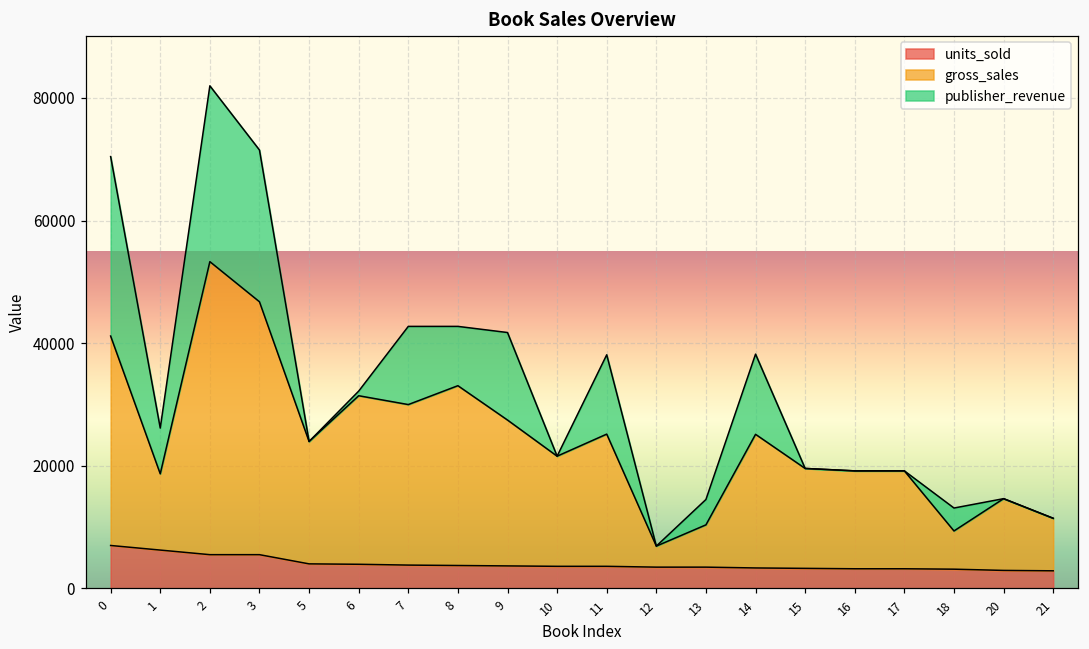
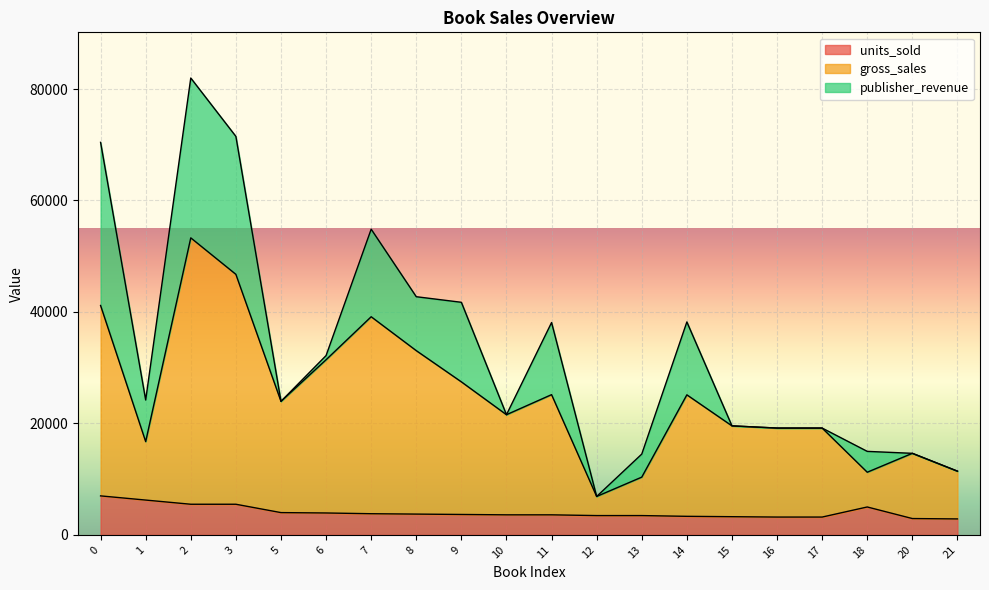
gross_sales, 1: 12000 -> 10000
gross_sales, 7: 26000 -> 35000
publisher_revenue, 7: 13000 -> 16000
units_sold, 18: 3000 -> 5000
